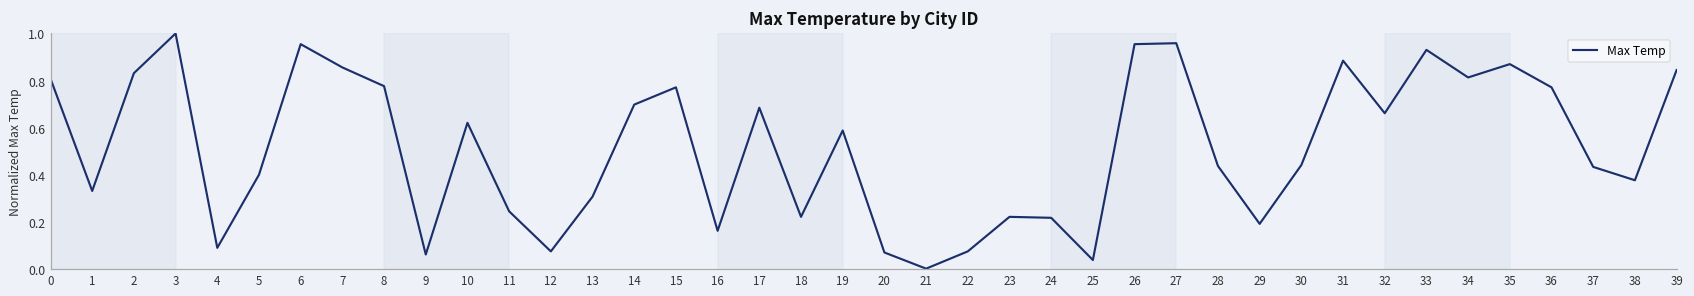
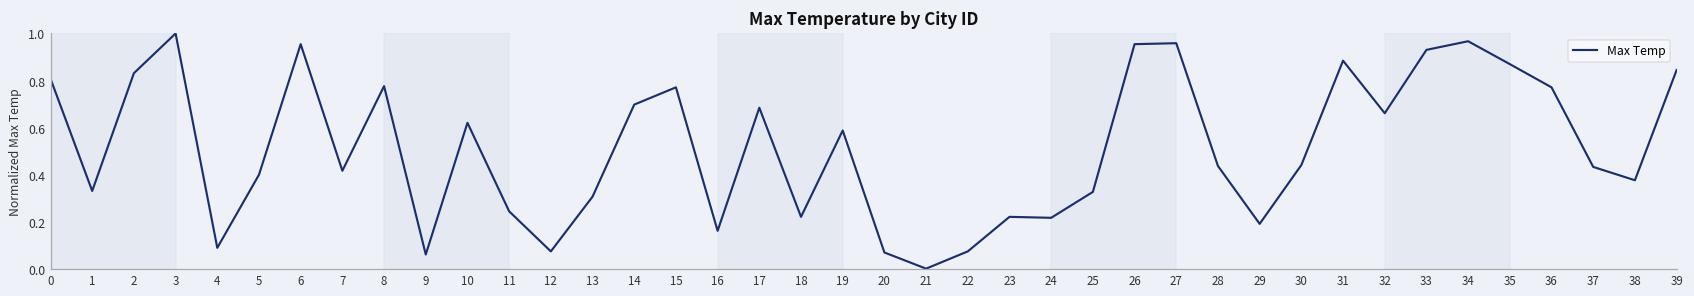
7: 0.86 -> 0.42
25: 0.04 -> 0.33
34: 0.81 -> 0.97
